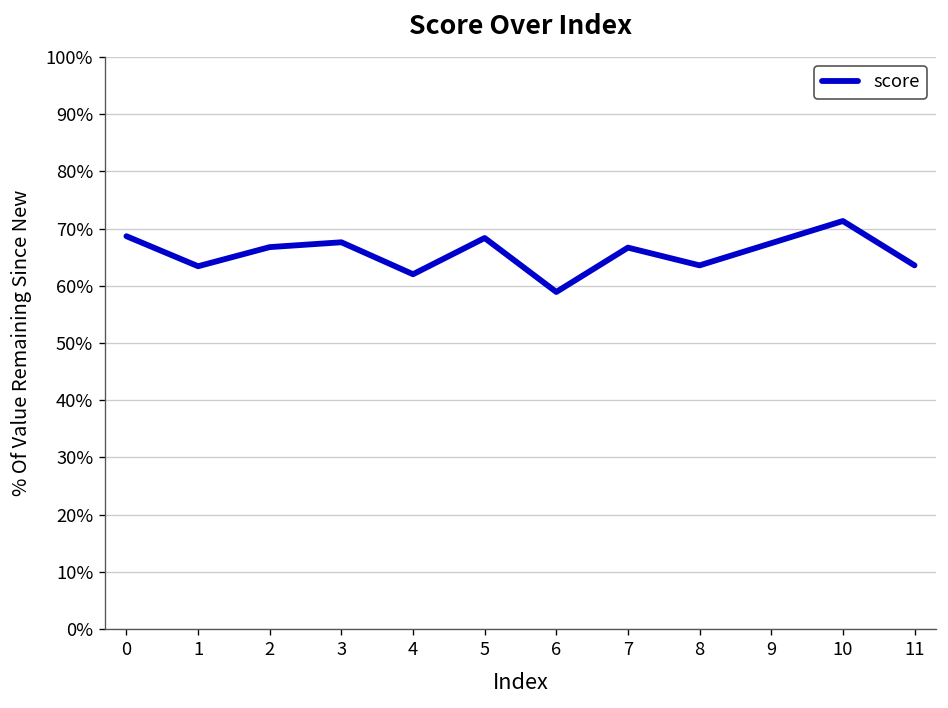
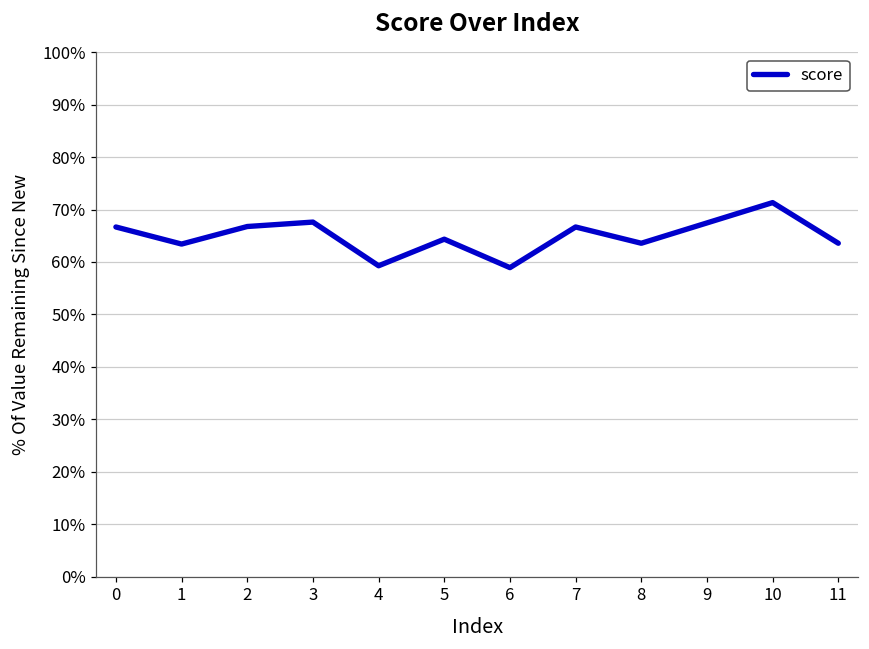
0: 69% -> 67%
4: 62% -> 59%
5: 68% -> 64%
